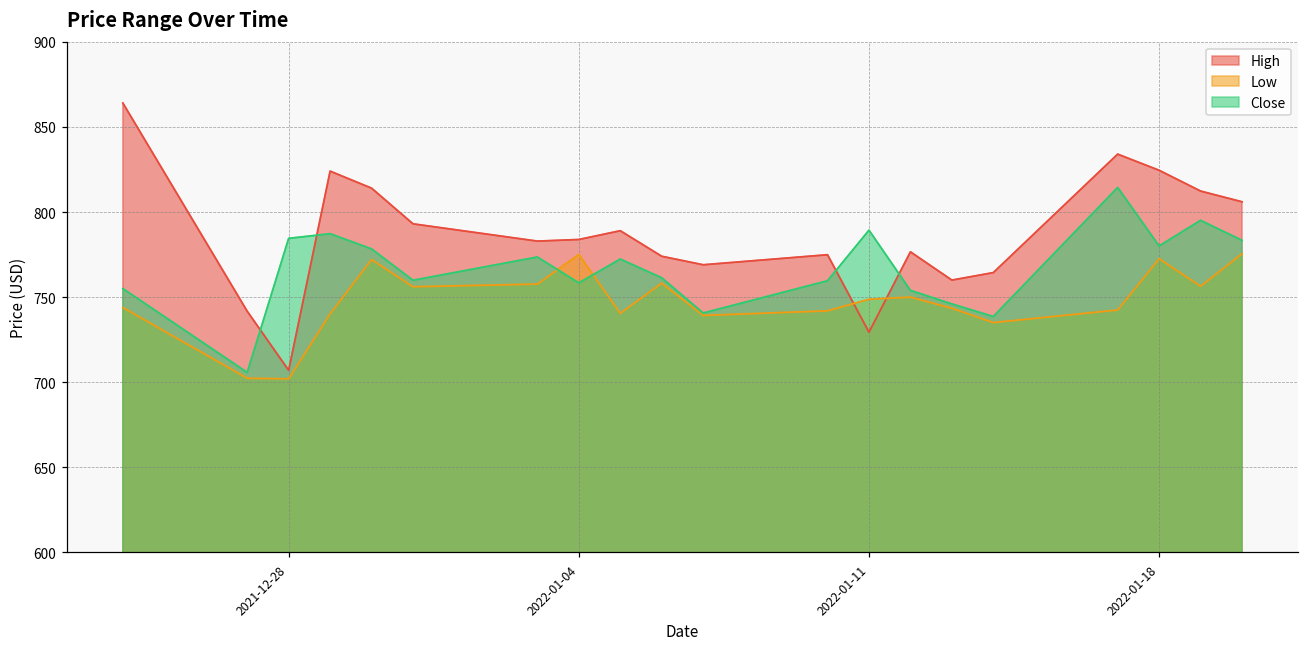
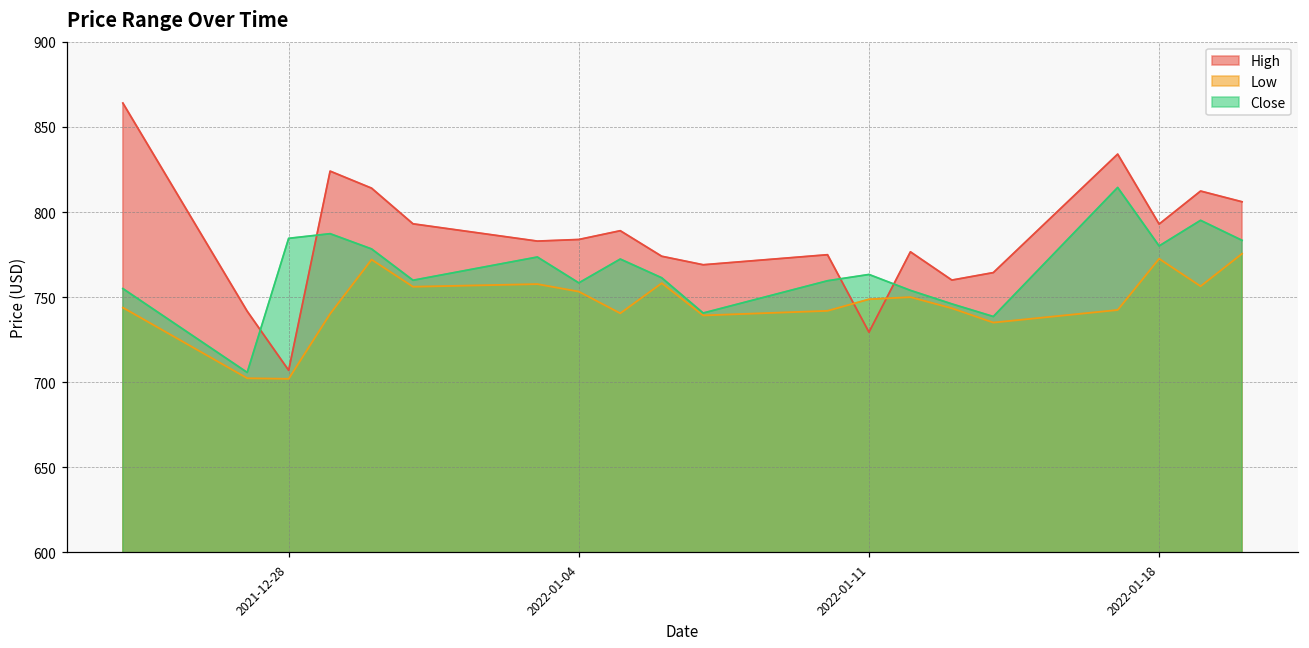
Low, 2022-01-04: 775 -> 753
Close, 2022-01-11: 789 -> 763
High, 2022-01-18: 825 -> 793
